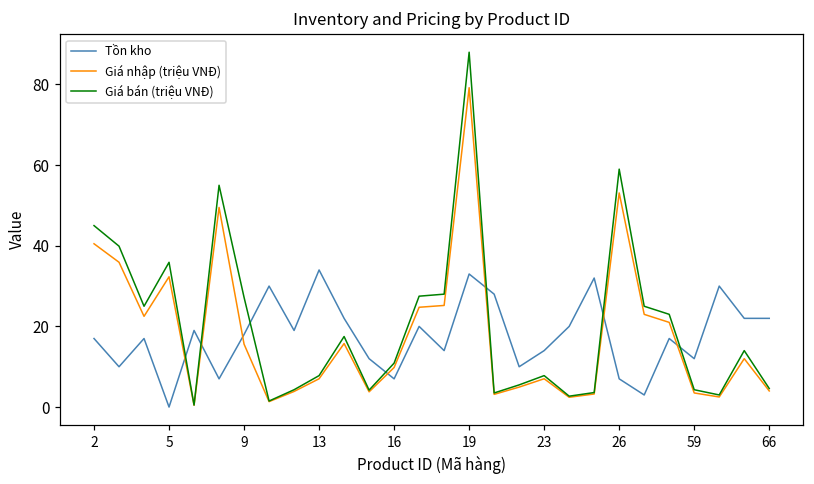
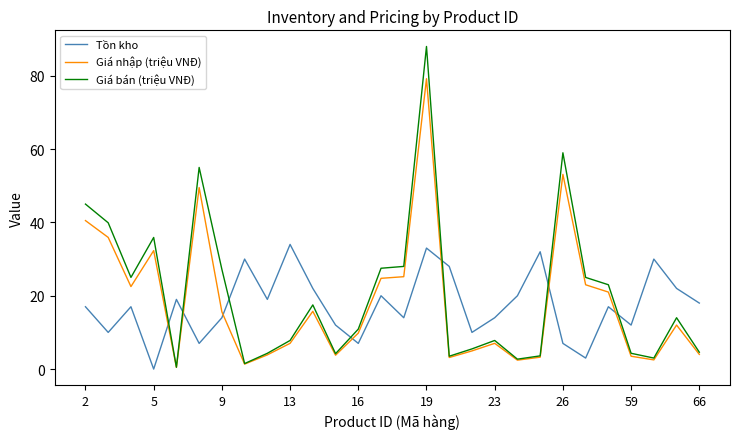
Tồn kho, 9: 18 -> 14
Tồn kho, 66: 22 -> 18
